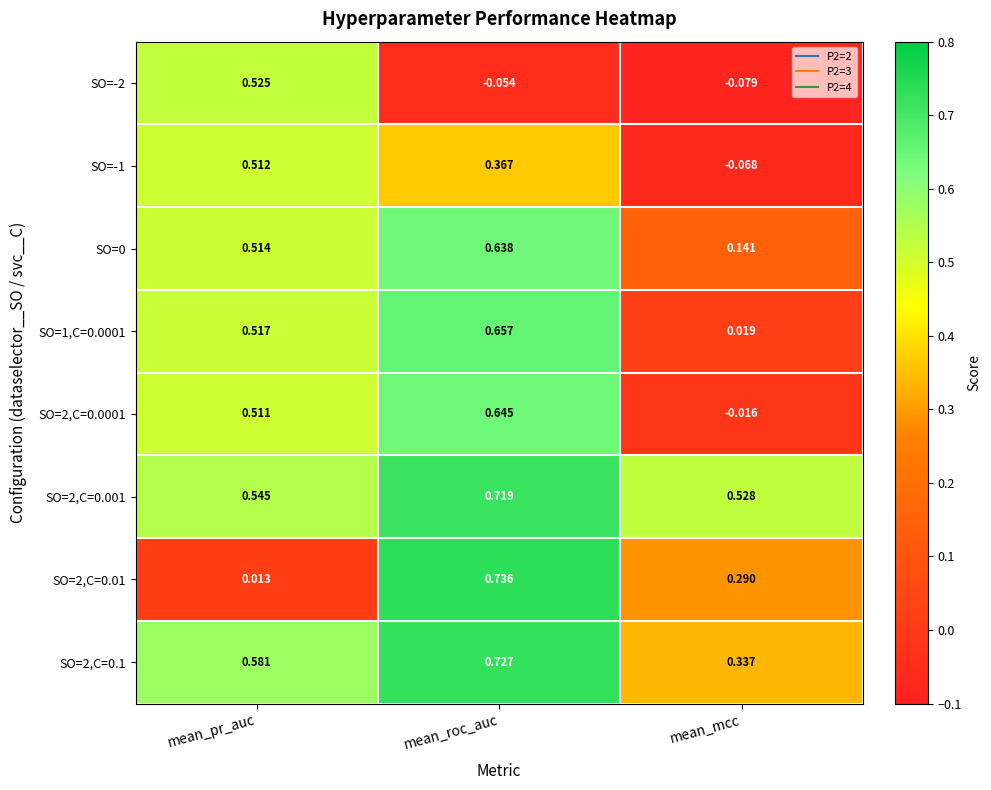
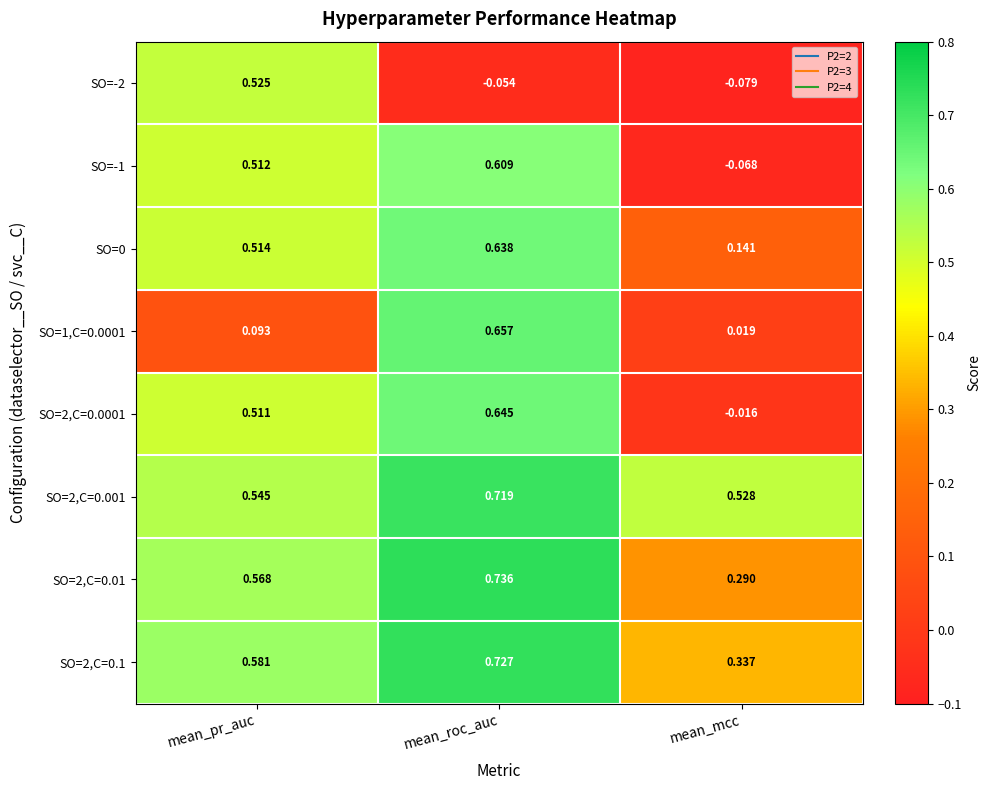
SO=-1, mean_roc_auc: 0.367 -> 0.609
SO=1,C=0.0001, mean_pr_auc: 0.517 -> 0.093
SO=2,C=0.01, mean_pr_auc: 0.013 -> 0.568
